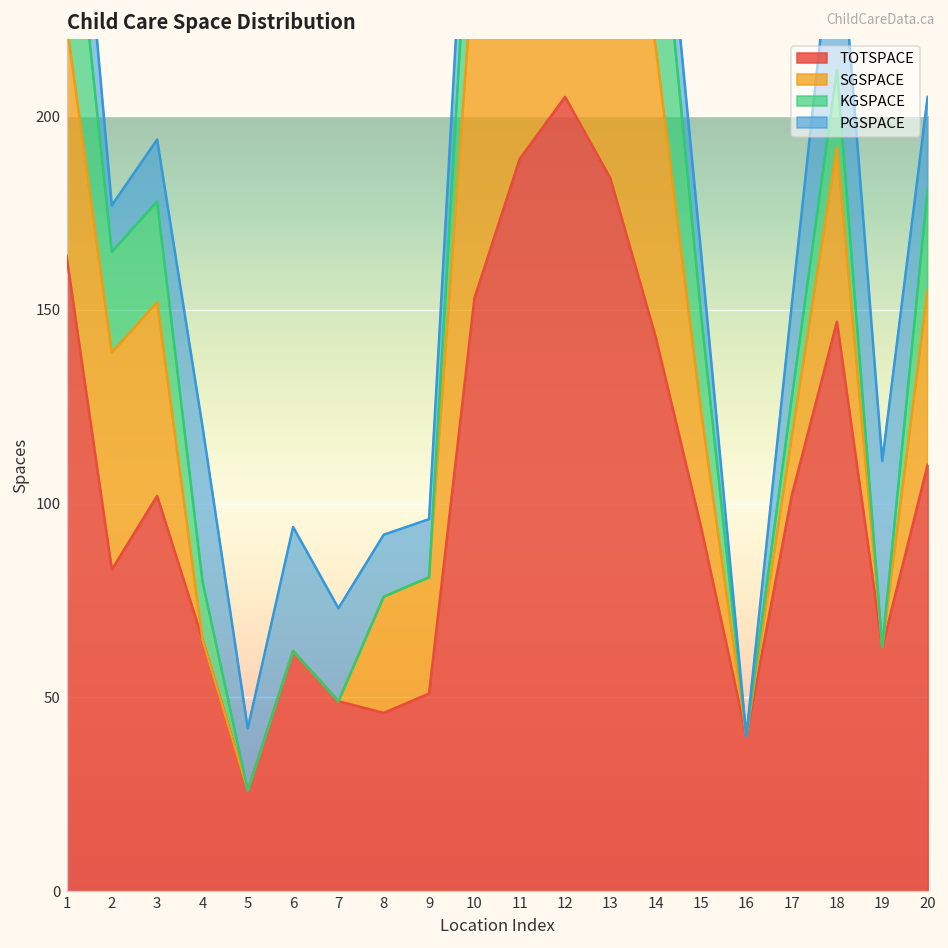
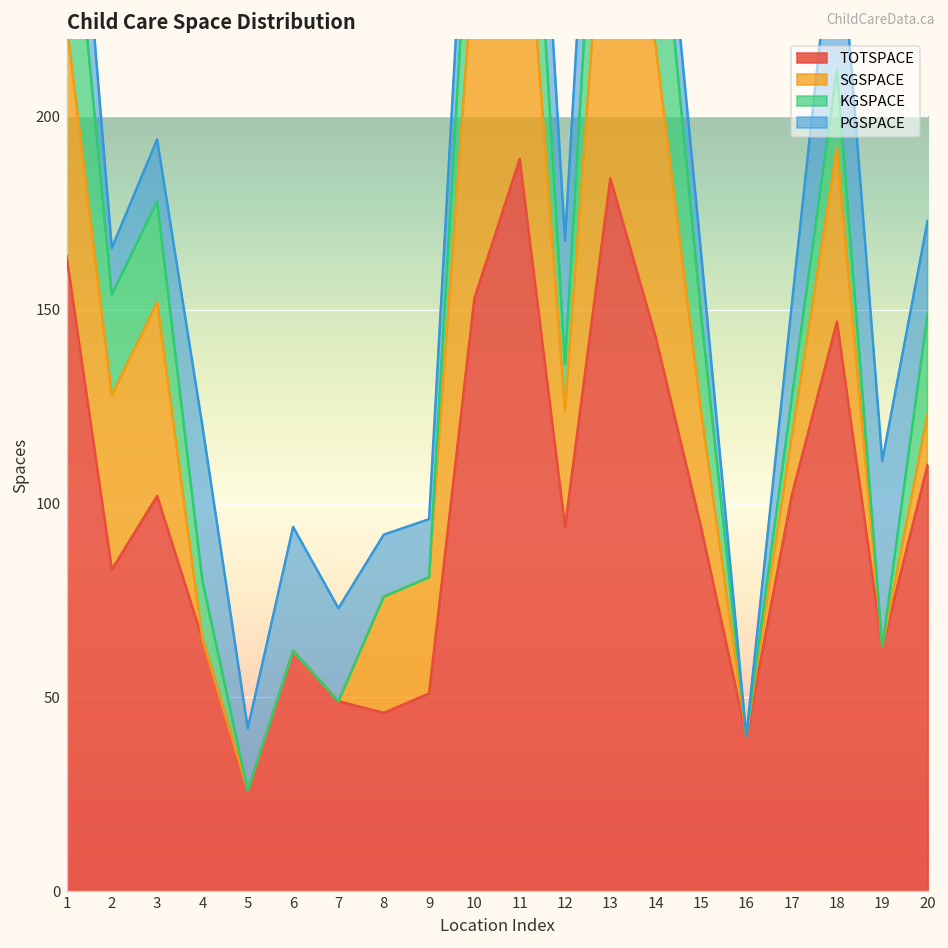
SGSPACE, 2: 56 -> 45
TOTSPACE, 12: 205 -> 94
SGSPACE, 20: 45 -> 13
